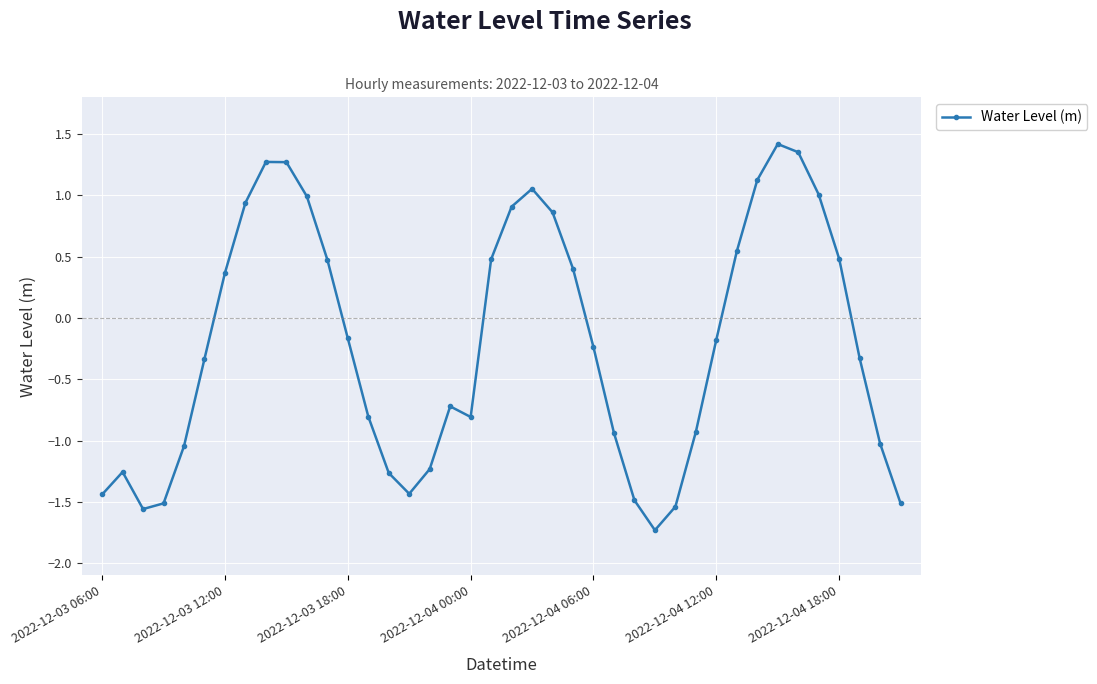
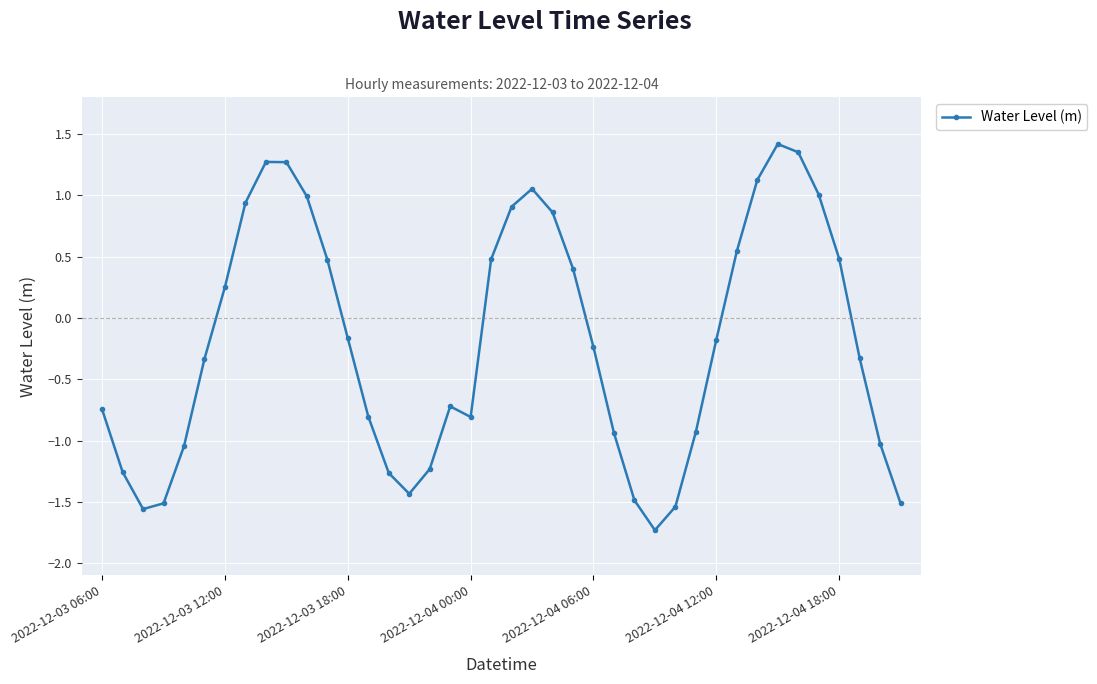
2022-12-03 06:00: -1.44 -> -0.75
2022-12-03 12:00: 0.37 -> 0.25
